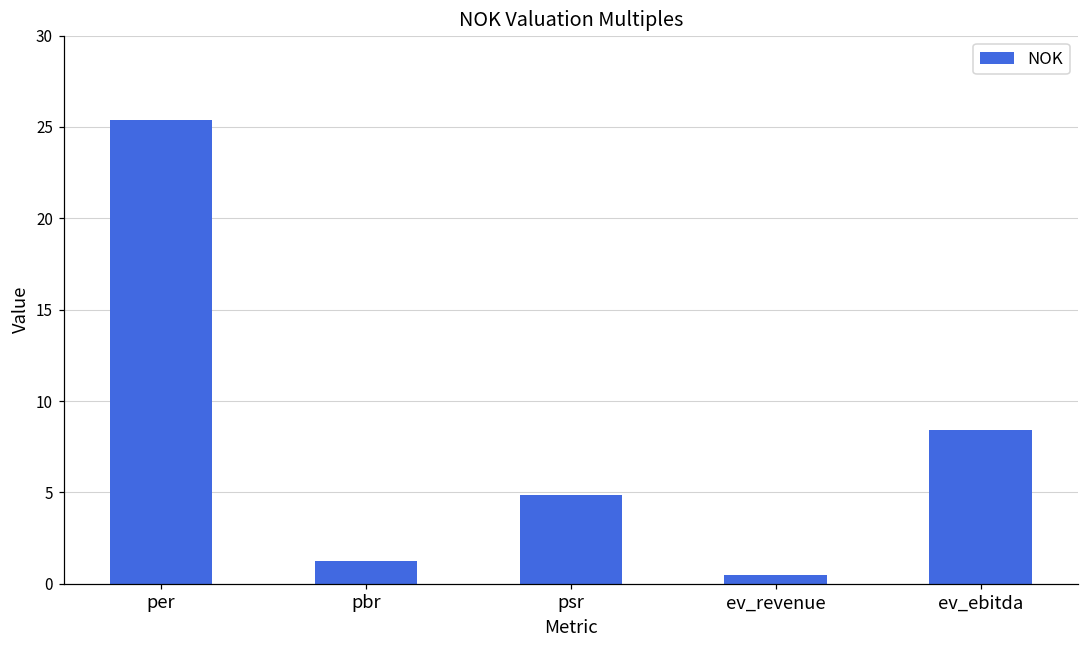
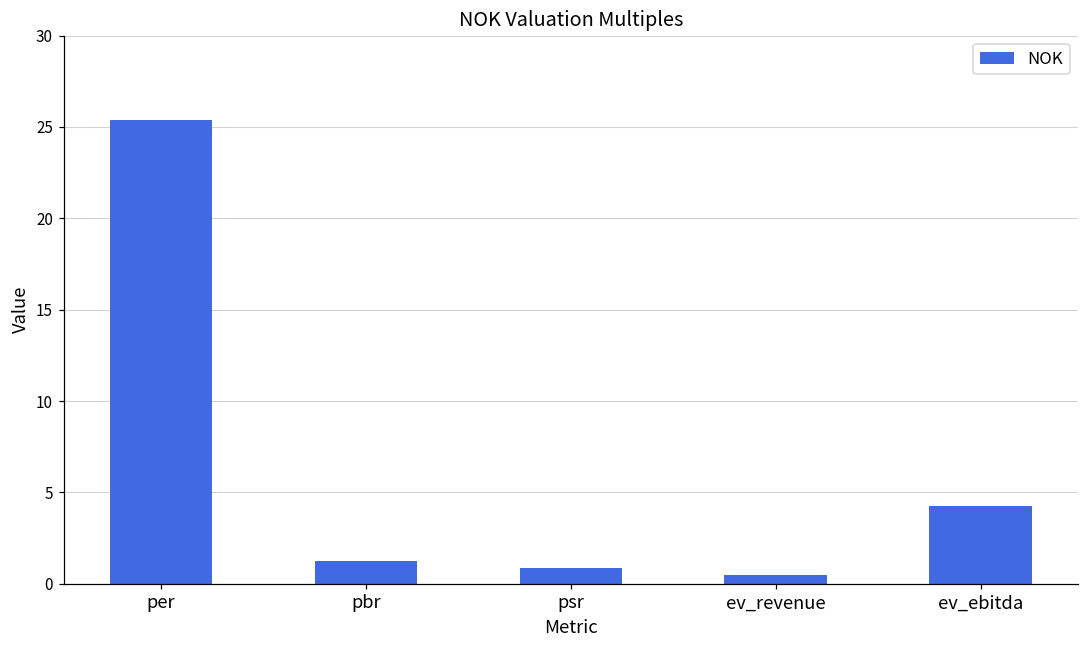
psr: 4.9 -> 0.9
ev_ebitda: 8.4 -> 4.2
